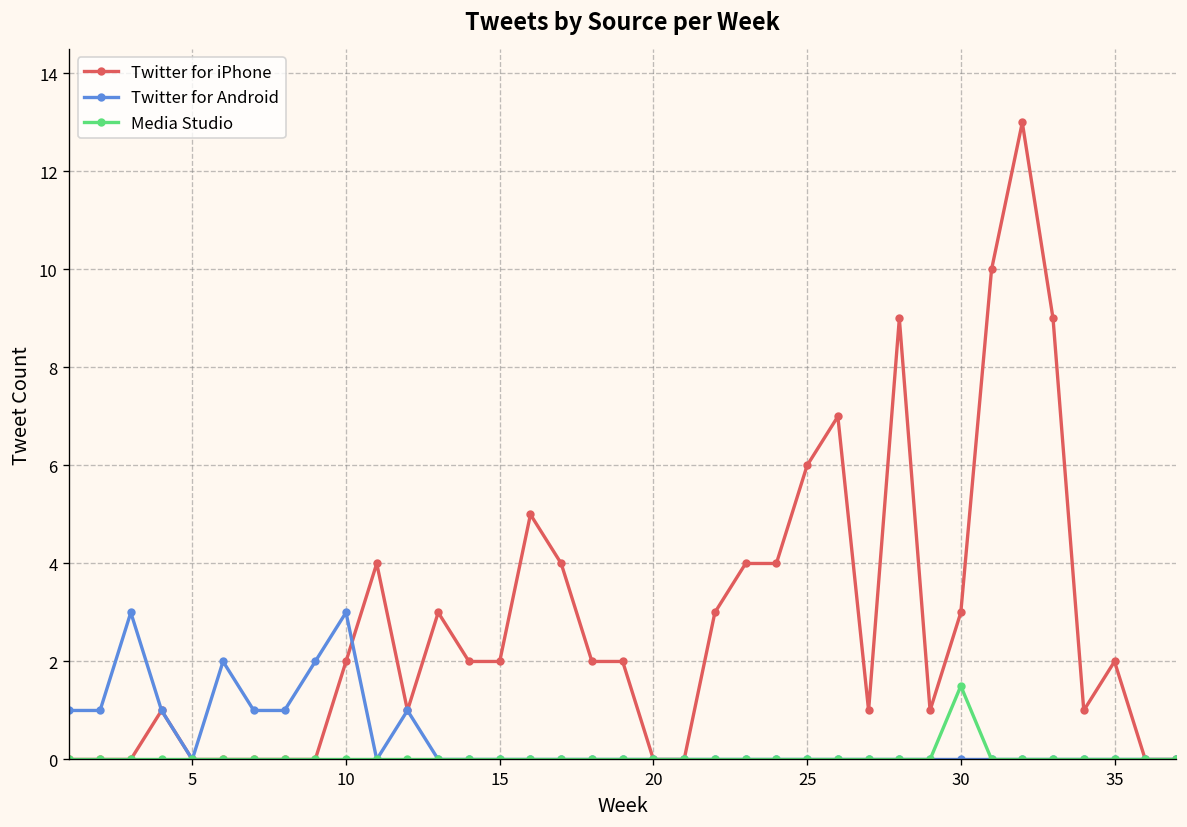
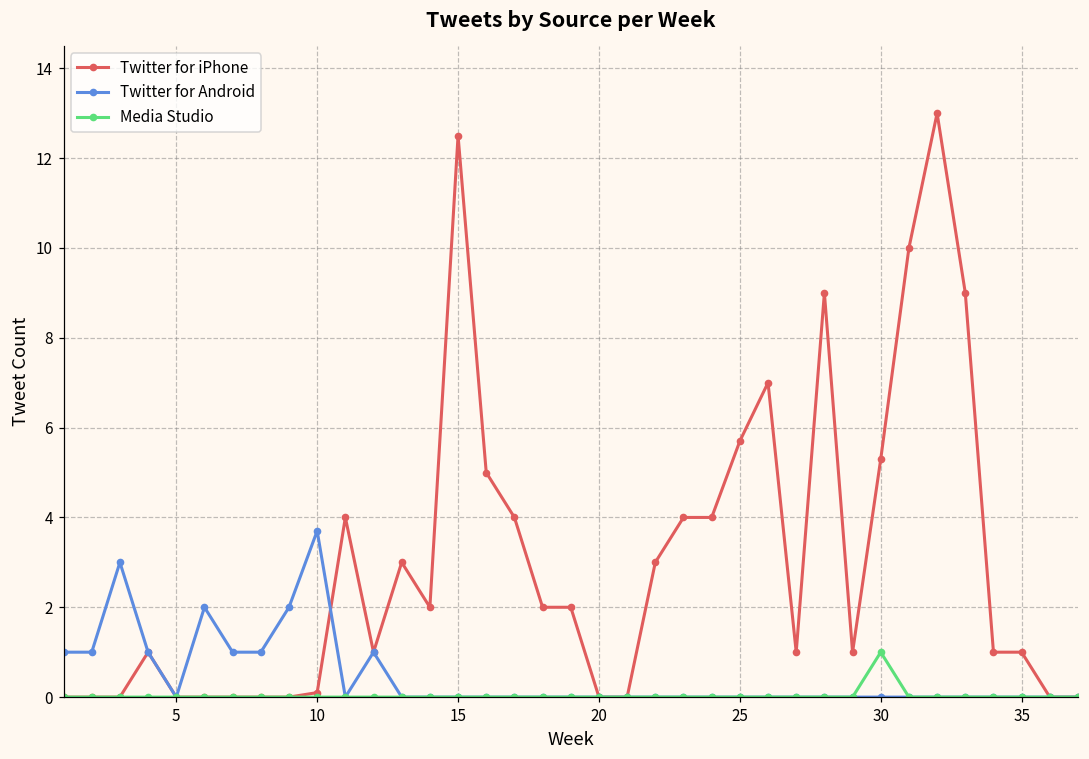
Twitter for iPhone, 10: 2.0 -> 0.1
Twitter for Android, 10: 3.0 -> 3.7
Twitter for iPhone, 15: 2.0 -> 12.5
Twitter for iPhone, 25: 6.0 -> 5.7
Twitter for iPhone, 30: 3.0 -> 5.3
Media Studio, 30: 1.5 -> 1.0
Twitter for iPhone, 35: 2 -> 1
